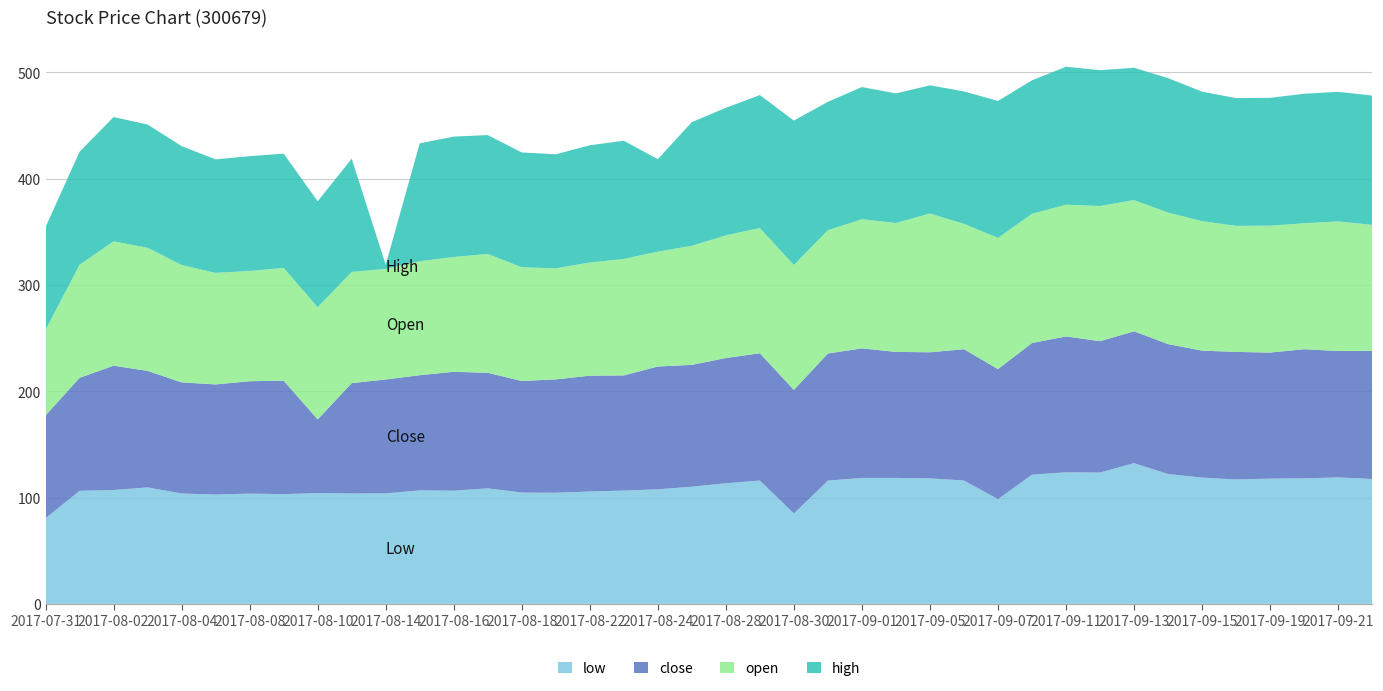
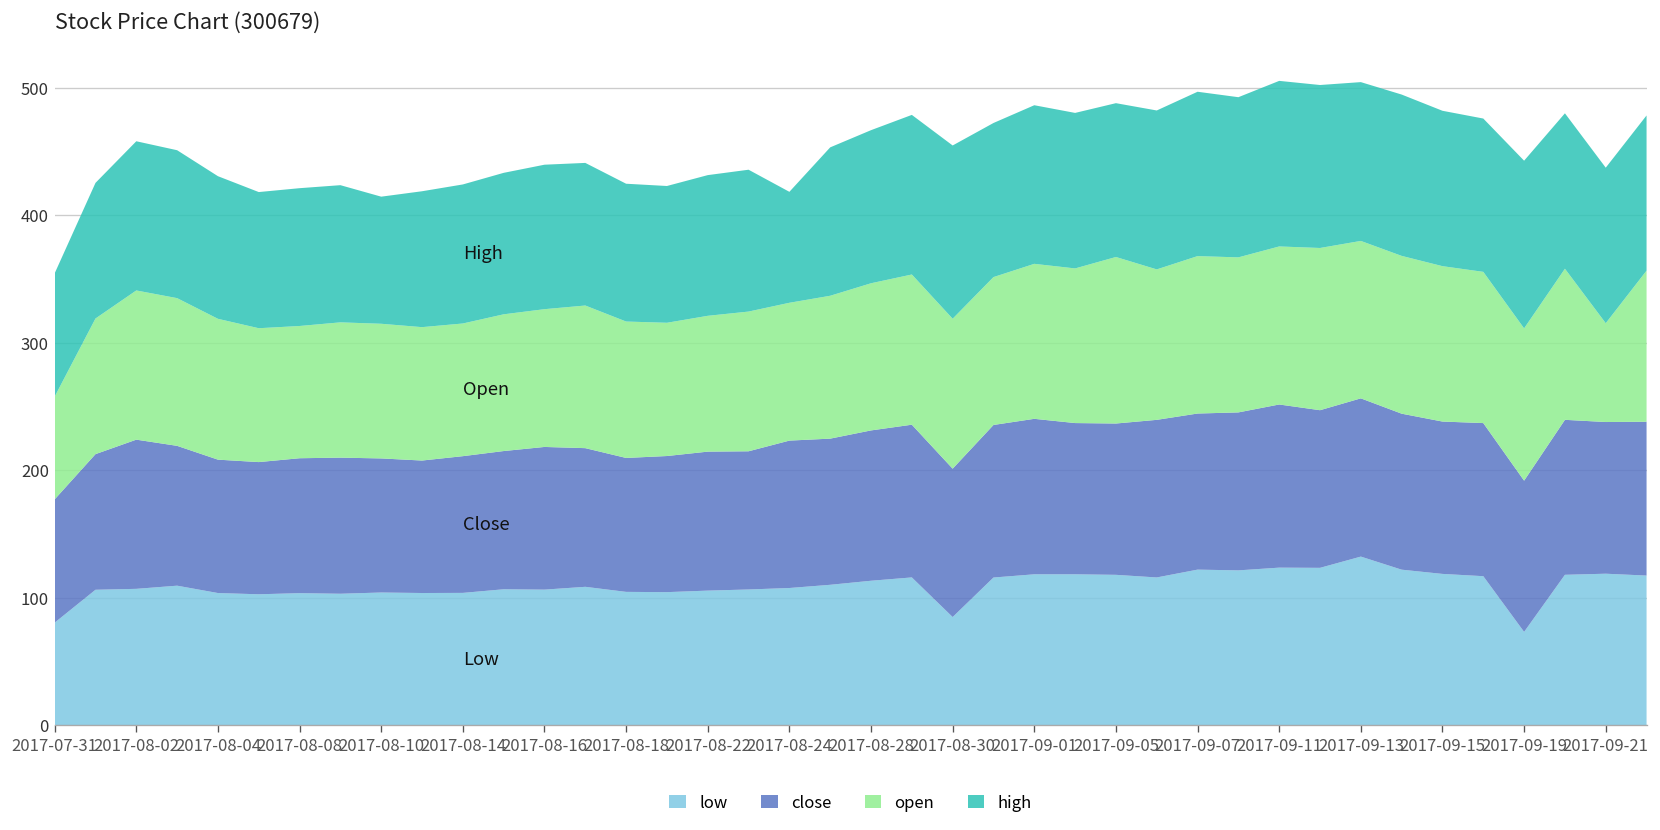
close, 2017-08-10: 69 -> 105
high, 2017-08-14: 4 -> 109
low, 2017-09-07: 98 -> 122
low, 2017-09-19: 118 -> 73
high, 2017-09-19: 120 -> 131
open, 2017-09-21: 122 -> 77
